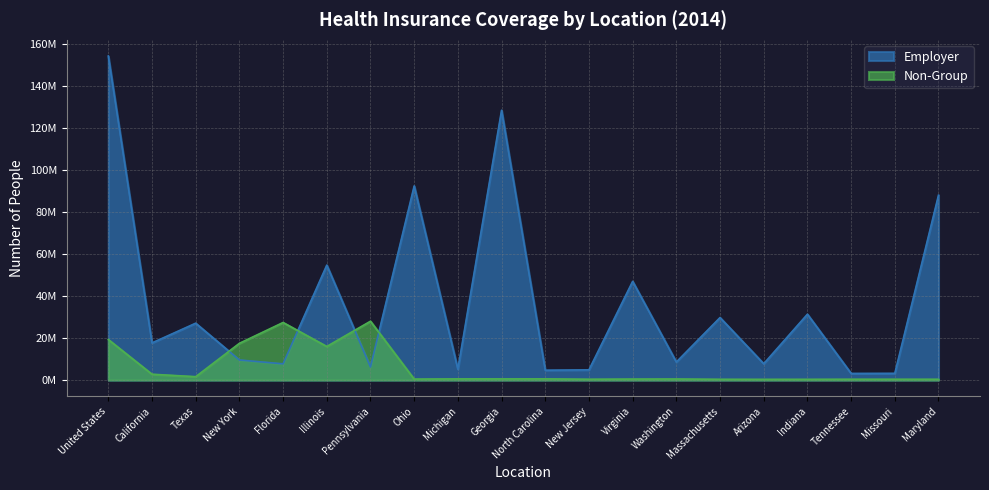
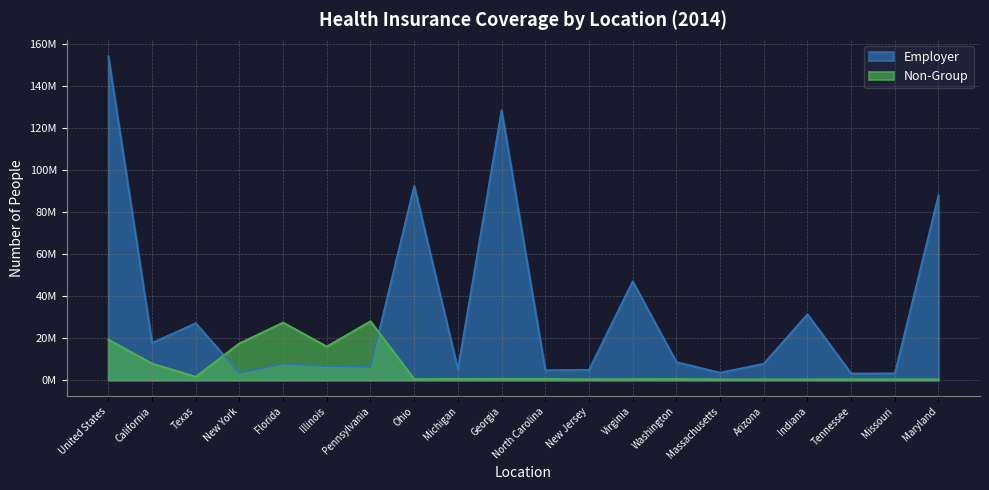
Non-Group, California: 3000000 -> 8000000
Employer, New York: 10000000 -> 3000000
Employer, Illinois: 55000000 -> 7000000
Employer, Massachusetts: 30000000 -> 4000000
